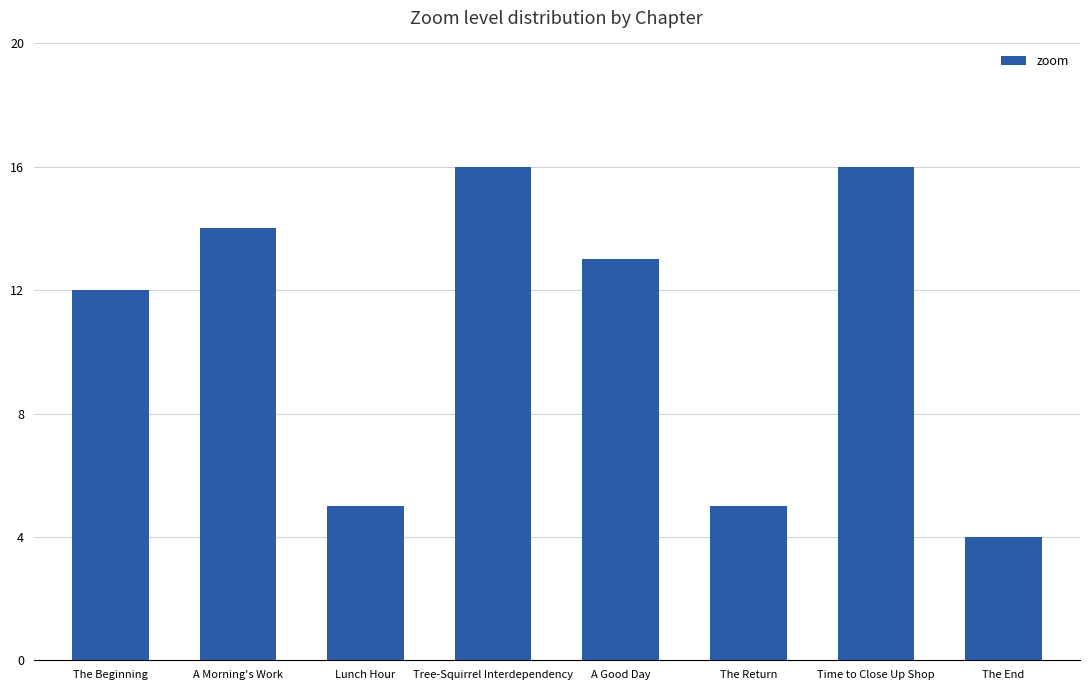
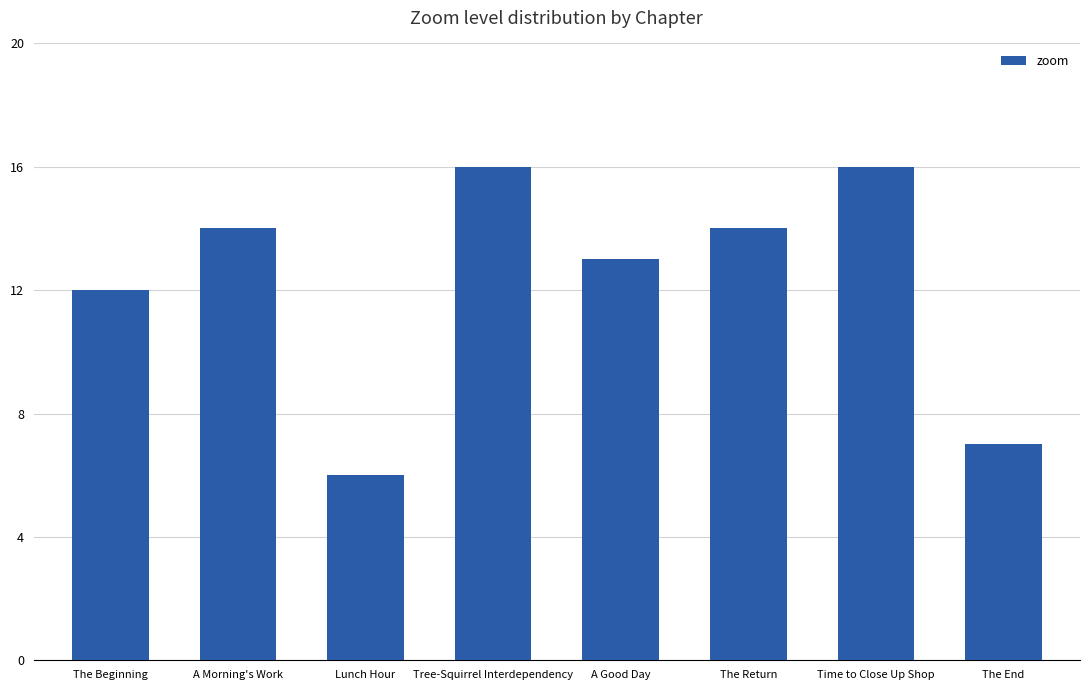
Lunch Hour: 5 -> 6
The Return: 5 -> 14
The End: 4 -> 7
